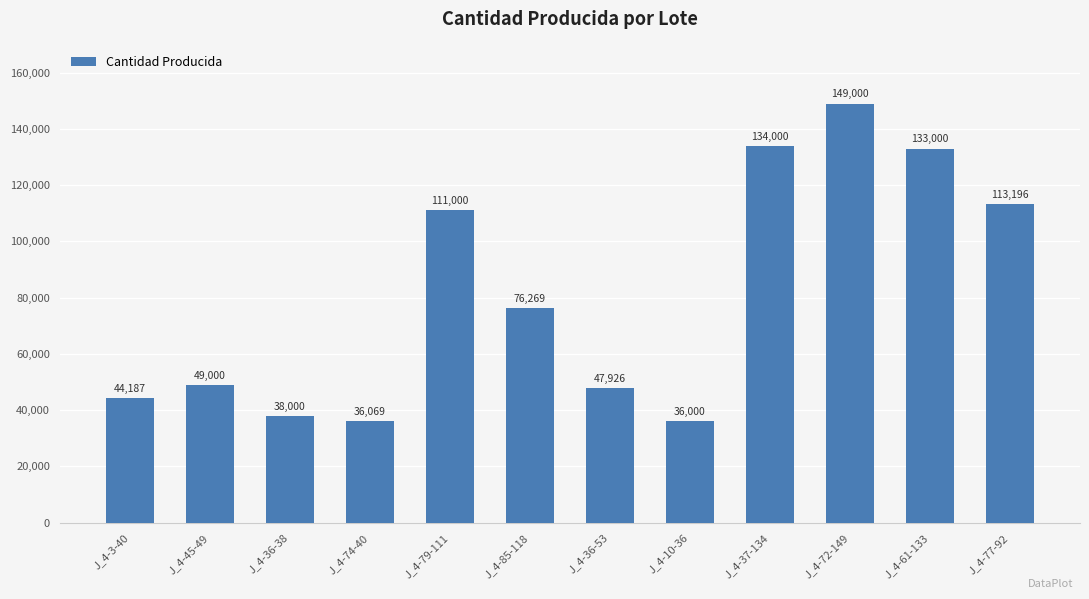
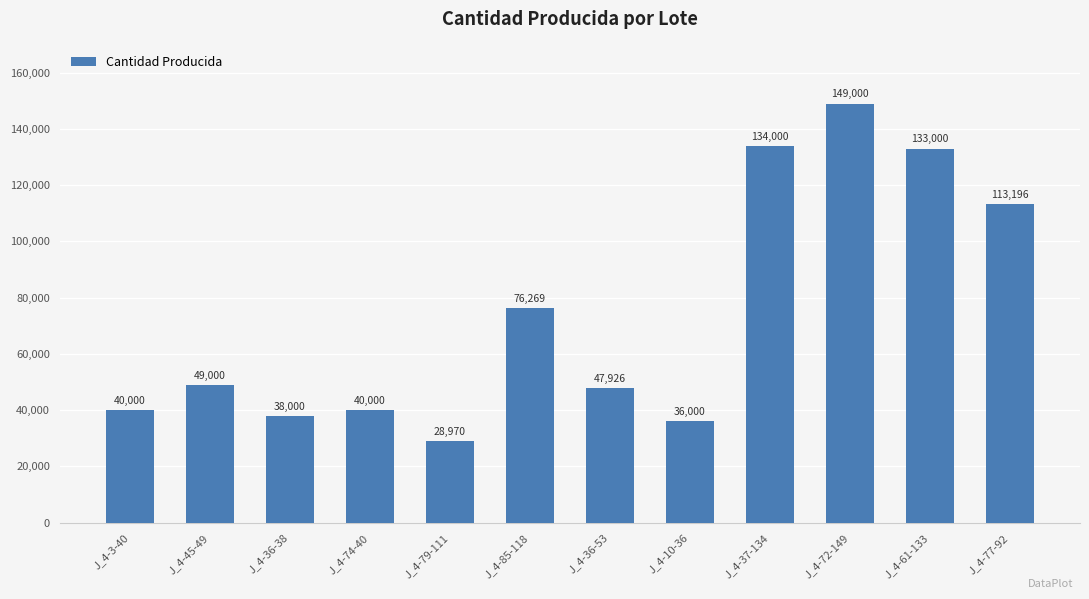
J_4-3-40: 44,187 -> 40,000
J_4-74-40: 36,069 -> 40,000
J_4-79-111: 111,000 -> 28,970
